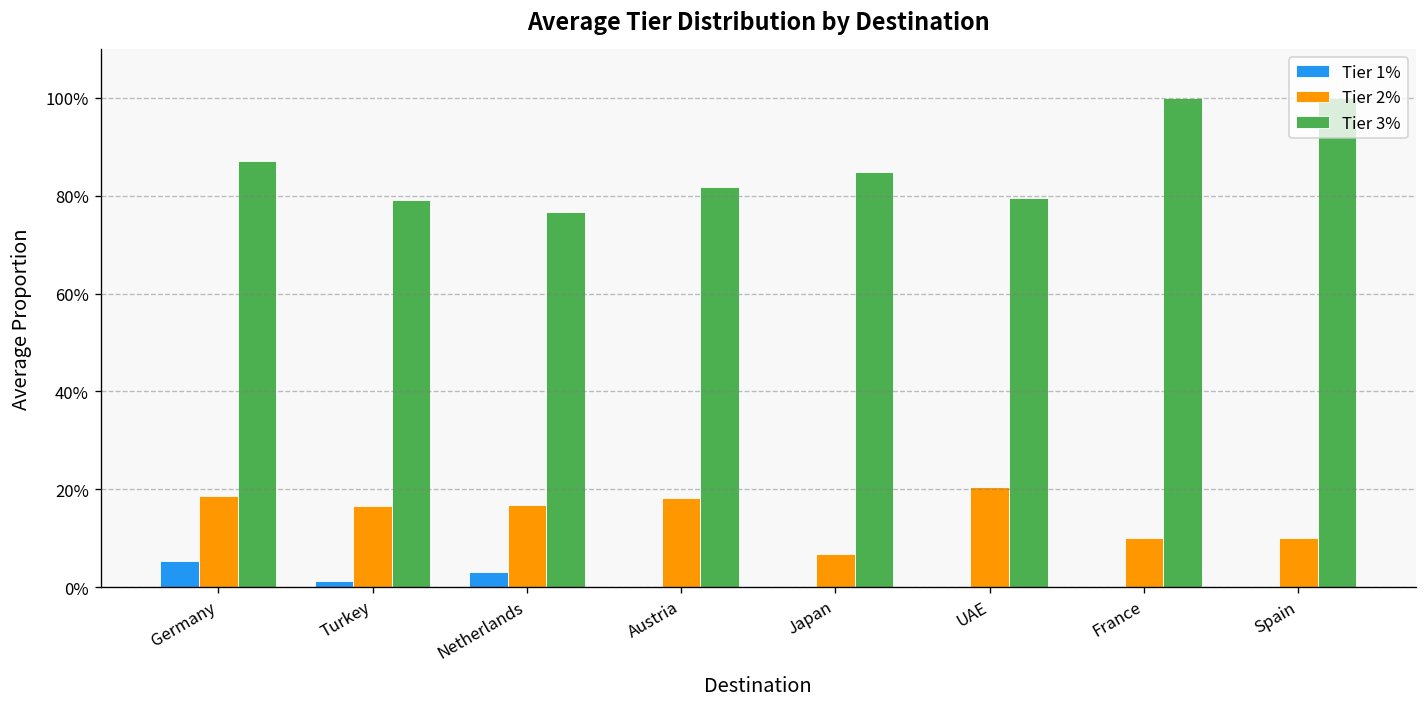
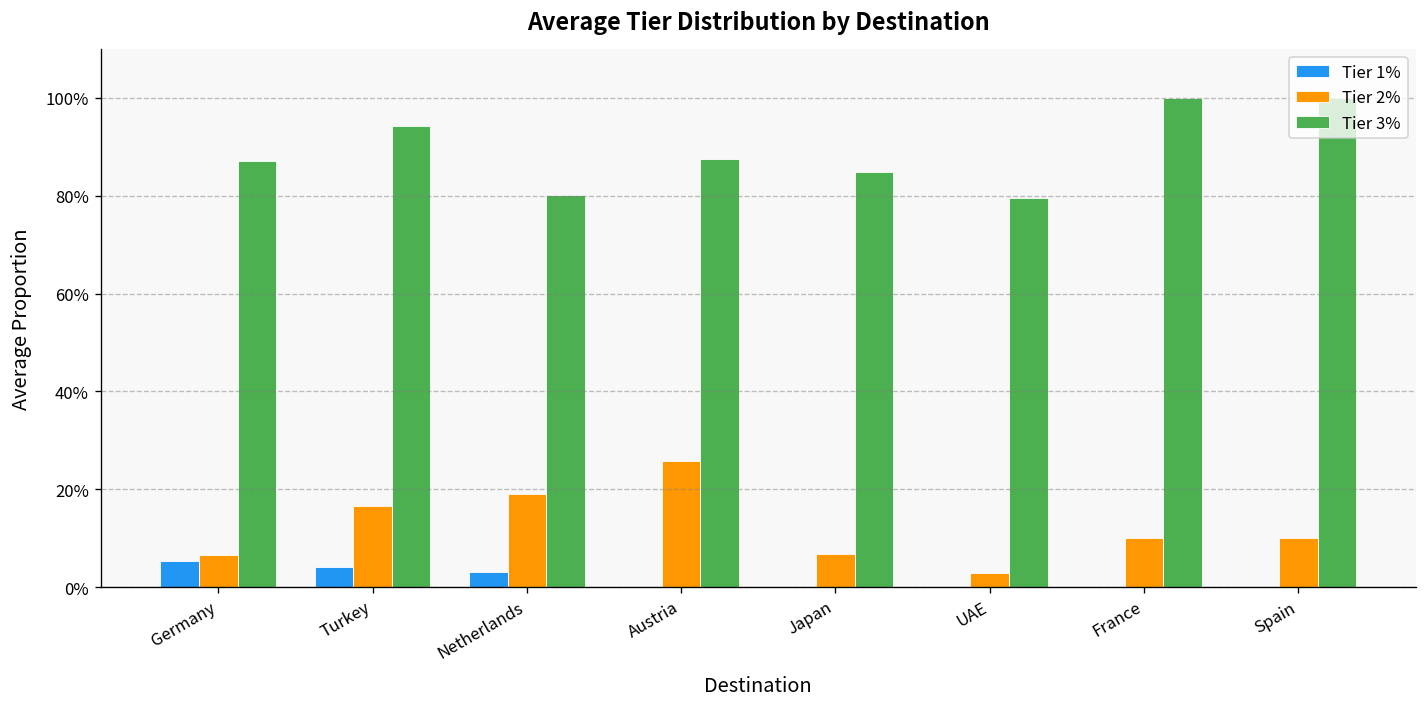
Tier 2%, Germany: 19% -> 7%
Tier 1%, Turkey: 1% -> 4%
Tier 3%, Turkey: 79% -> 94%
Tier 2%, Netherlands: 17% -> 19%
Tier 3%, Netherlands: 77% -> 80%
Tier 2%, Austria: 18% -> 26%
Tier 3%, Austria: 82% -> 88%
Tier 2%, UAE: 21% -> 3%
